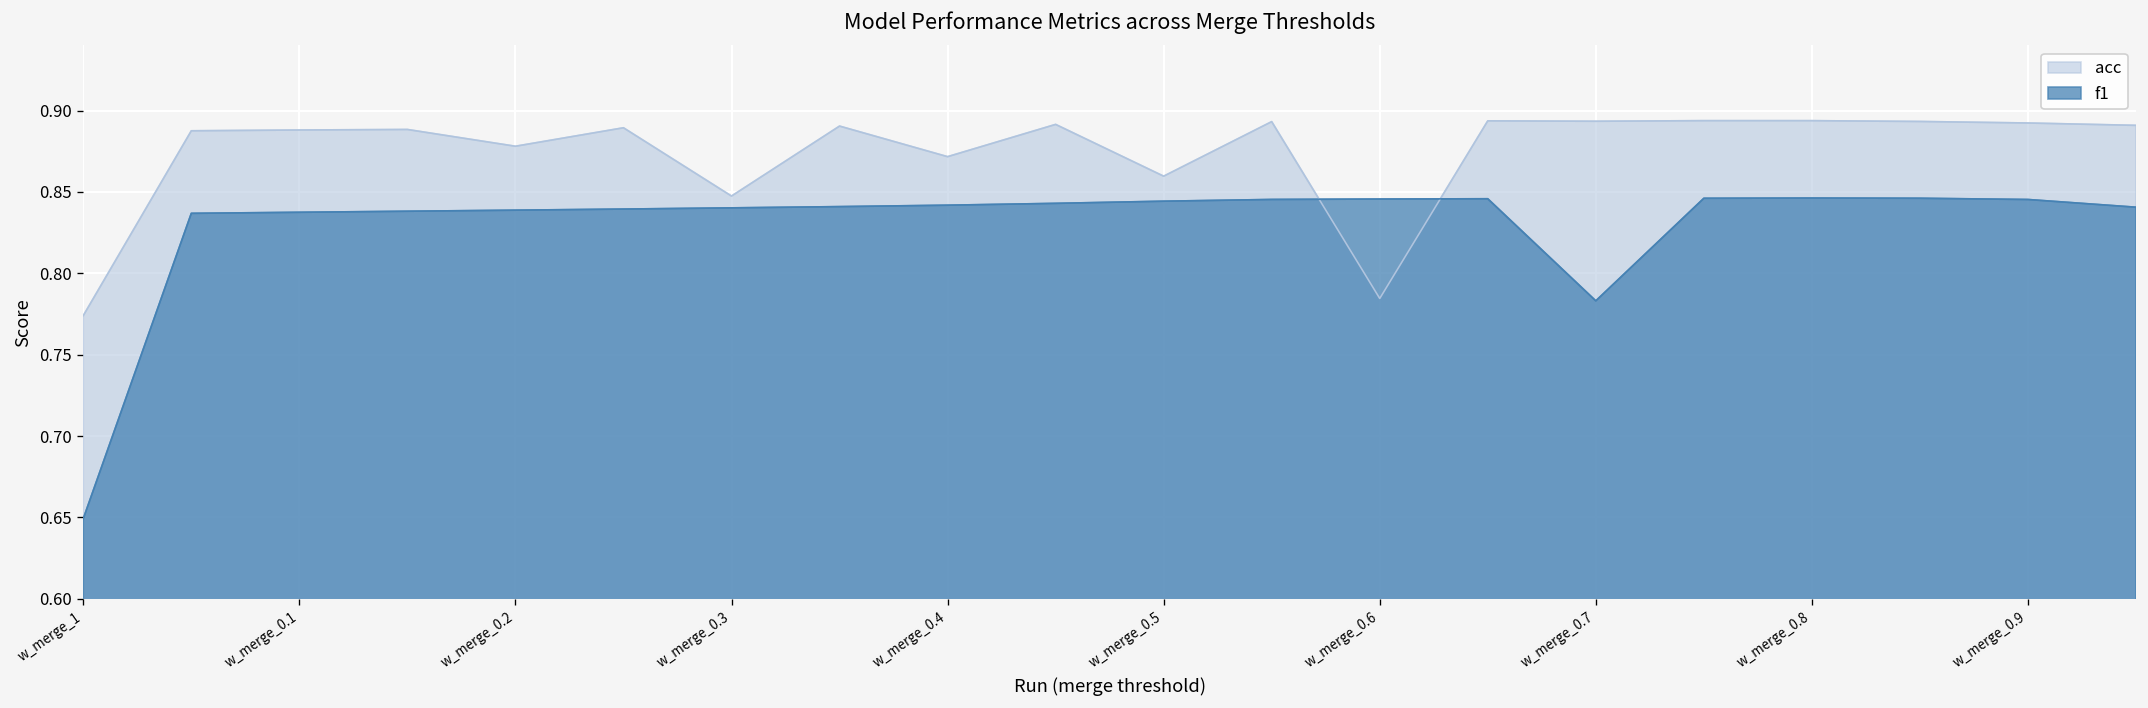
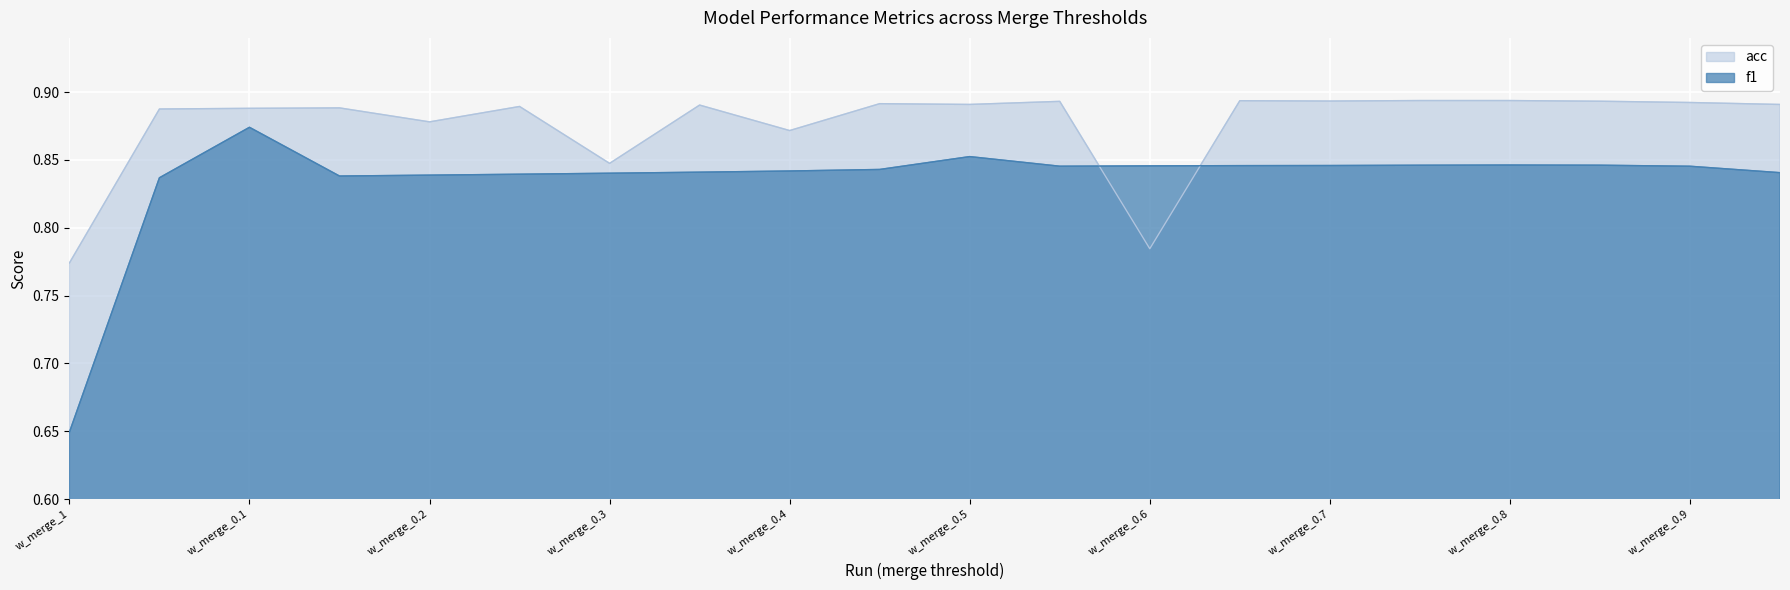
f1, w_merge_0.1: 0.838 -> 0.874
acc, w_merge_0.5: 0.860 -> 0.891
f1, w_merge_0.5: 0.844 -> 0.852
f1, w_merge_0.7: 0.783 -> 0.846
